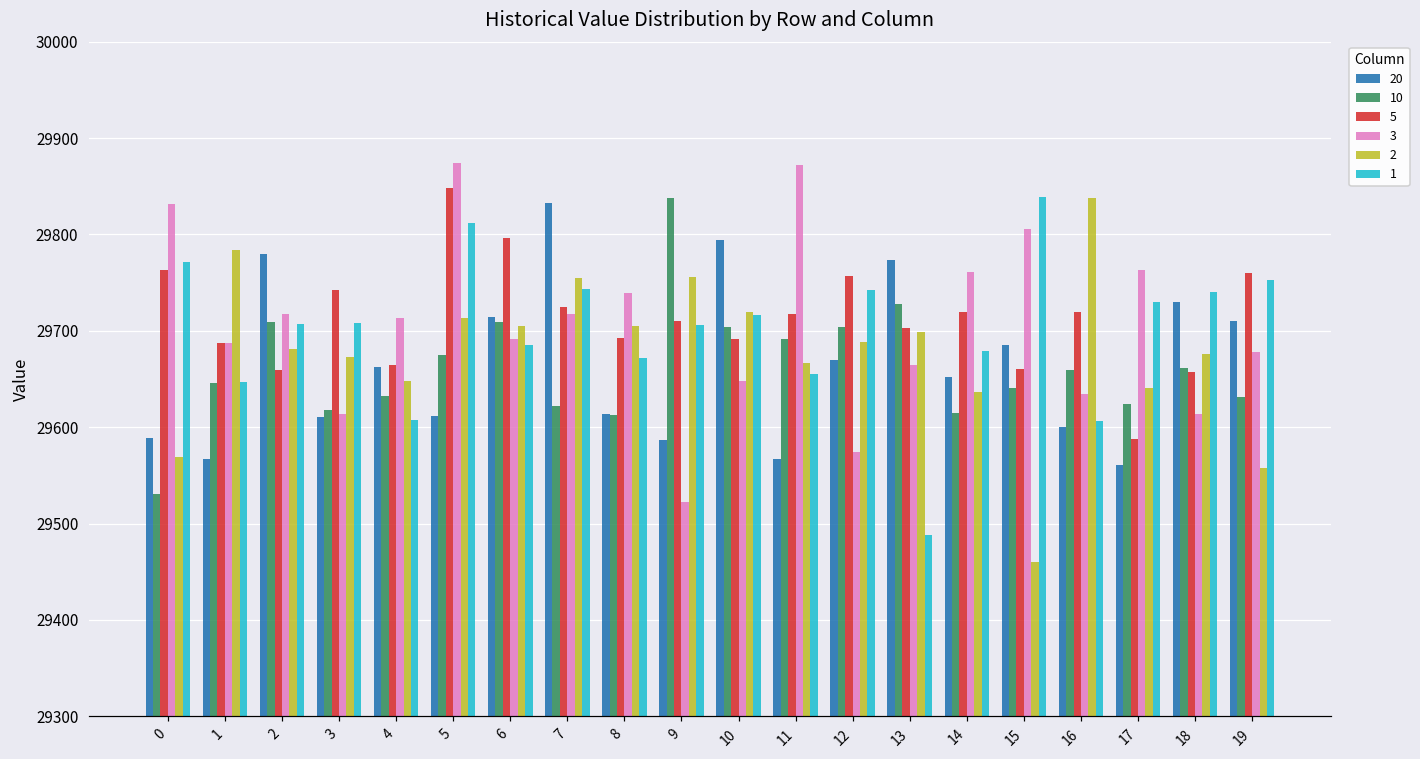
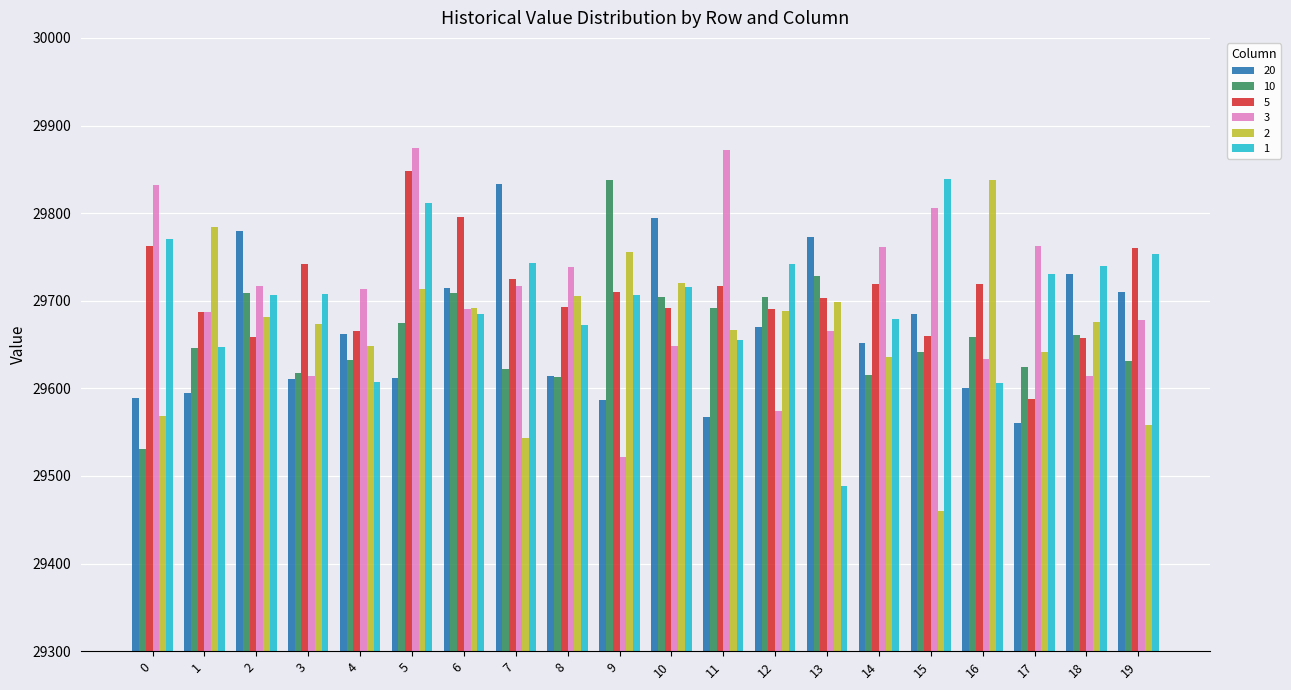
20, 1: 29570 -> 29600
2, 6: 29710 -> 29690
2, 7: 29760 -> 29540
5, 12: 29760 -> 29690
